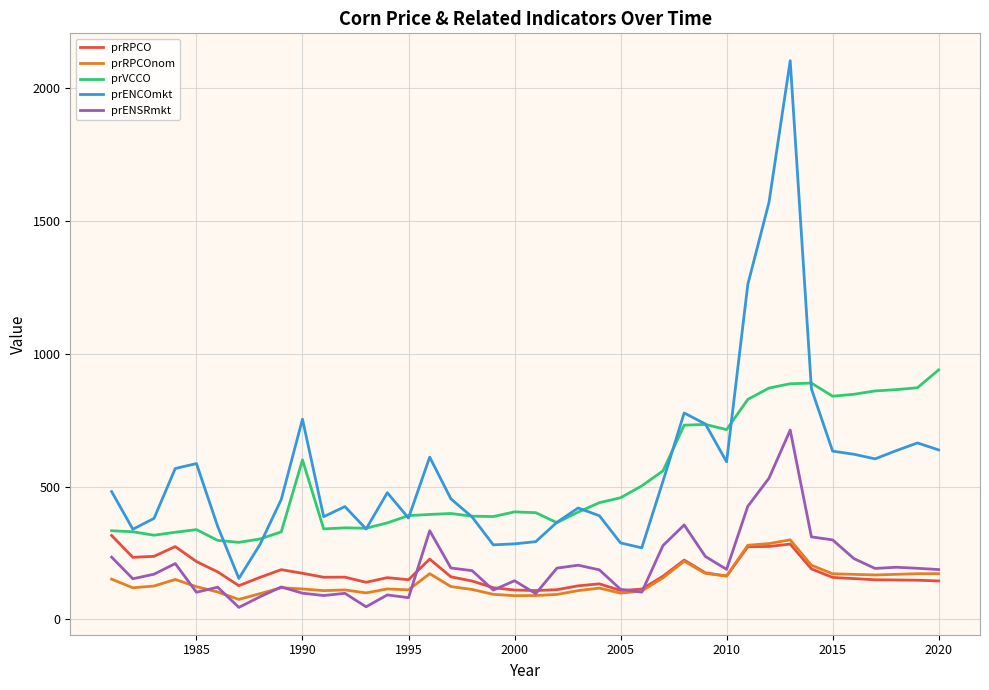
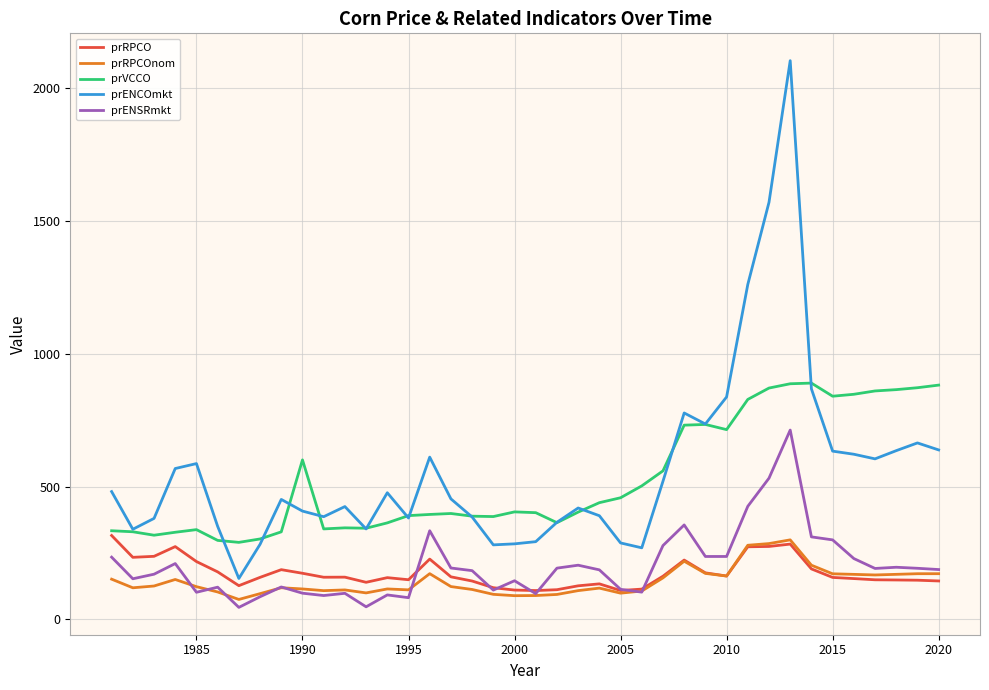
prENCOmkt, 1990: 750 -> 410
prENCOmkt, 2010: 590 -> 840
prENSRmkt, 2010: 190 -> 240
prVCCO, 2020: 940 -> 880
